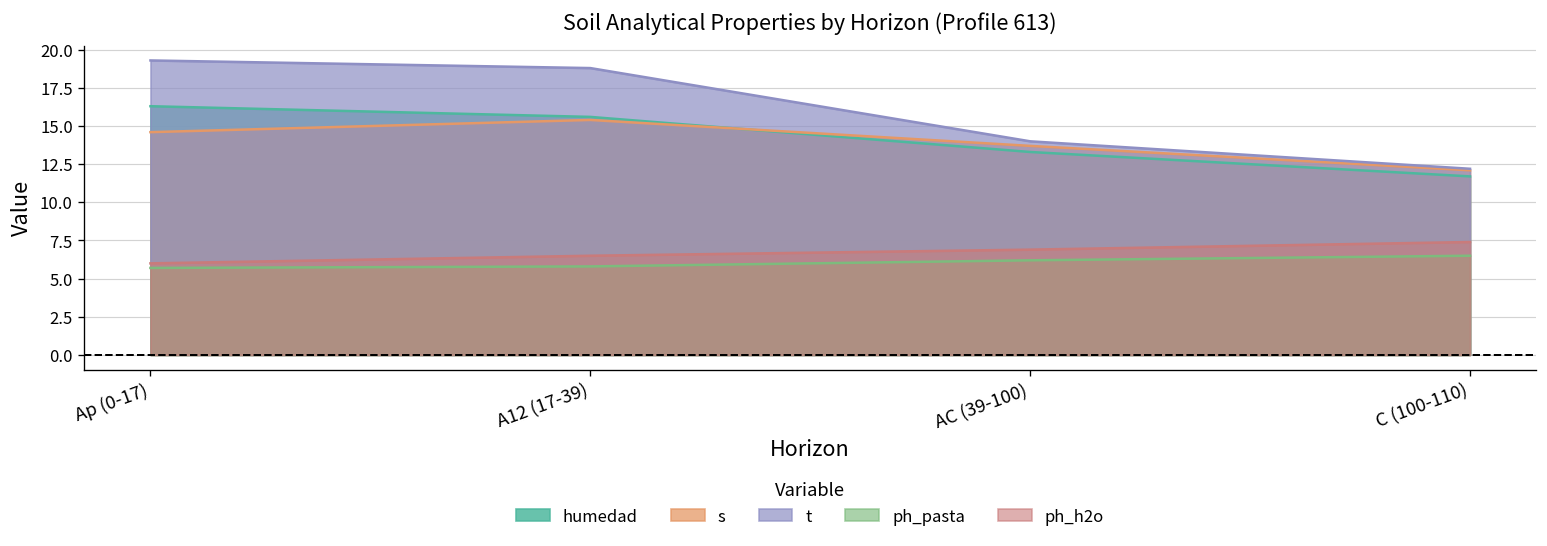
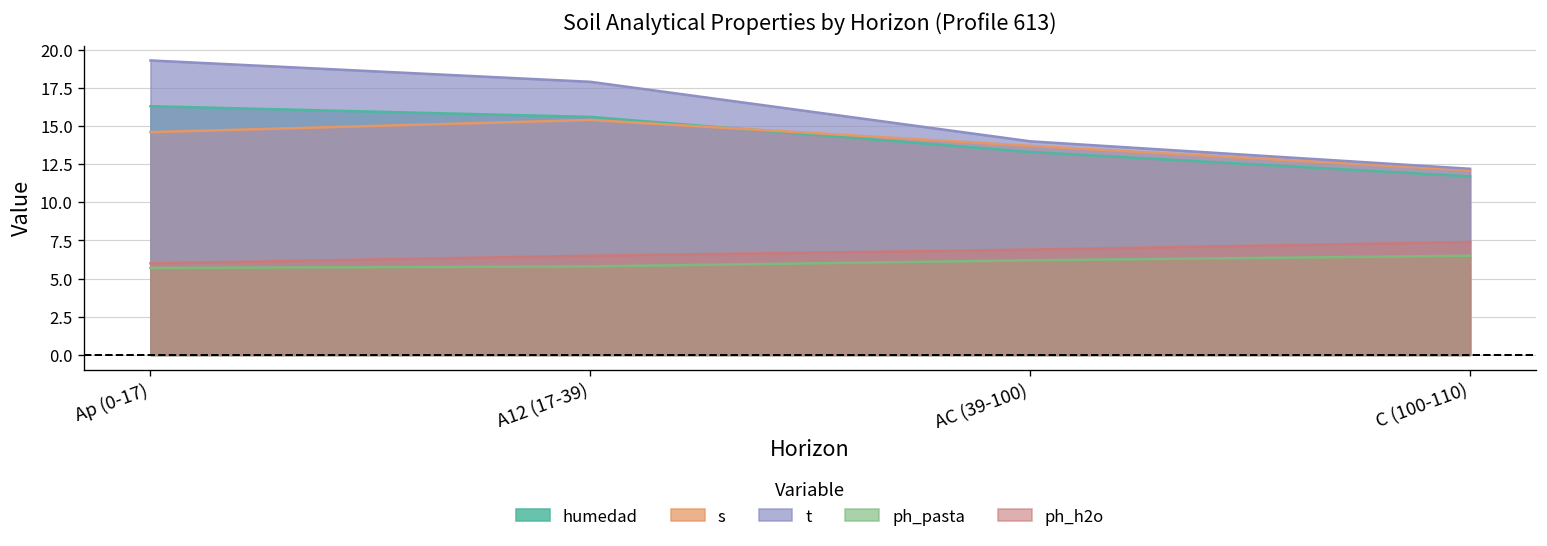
t, A12 (17-39): 18.8 -> 17.9
